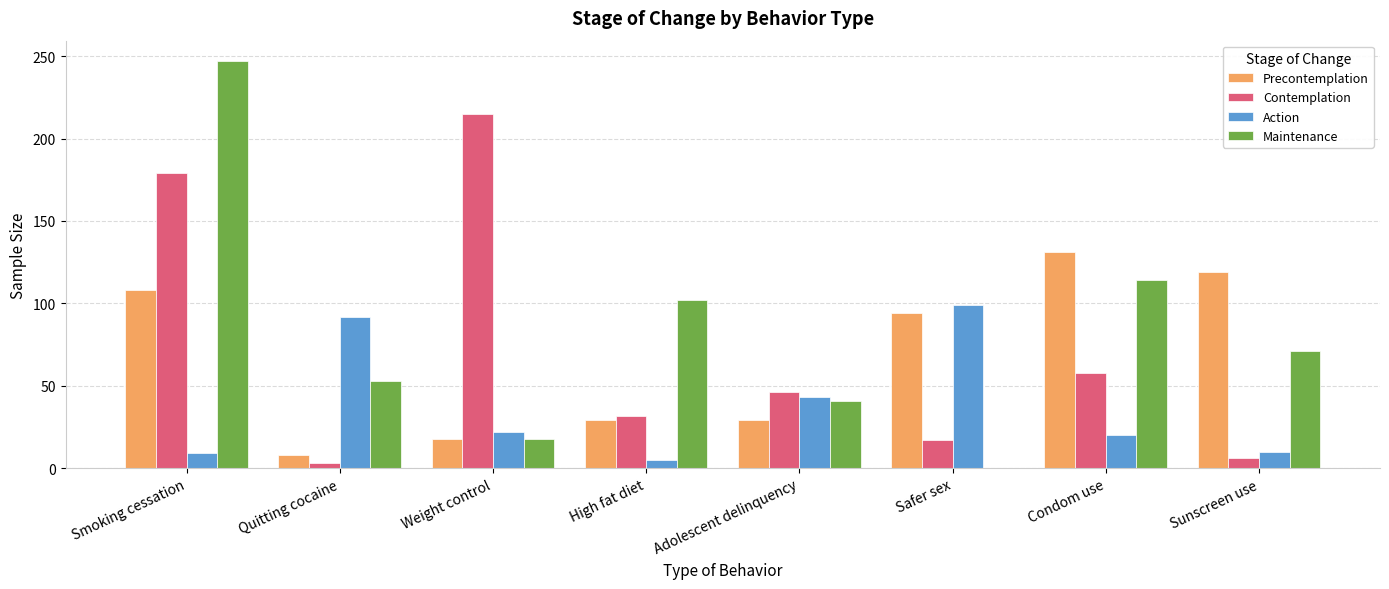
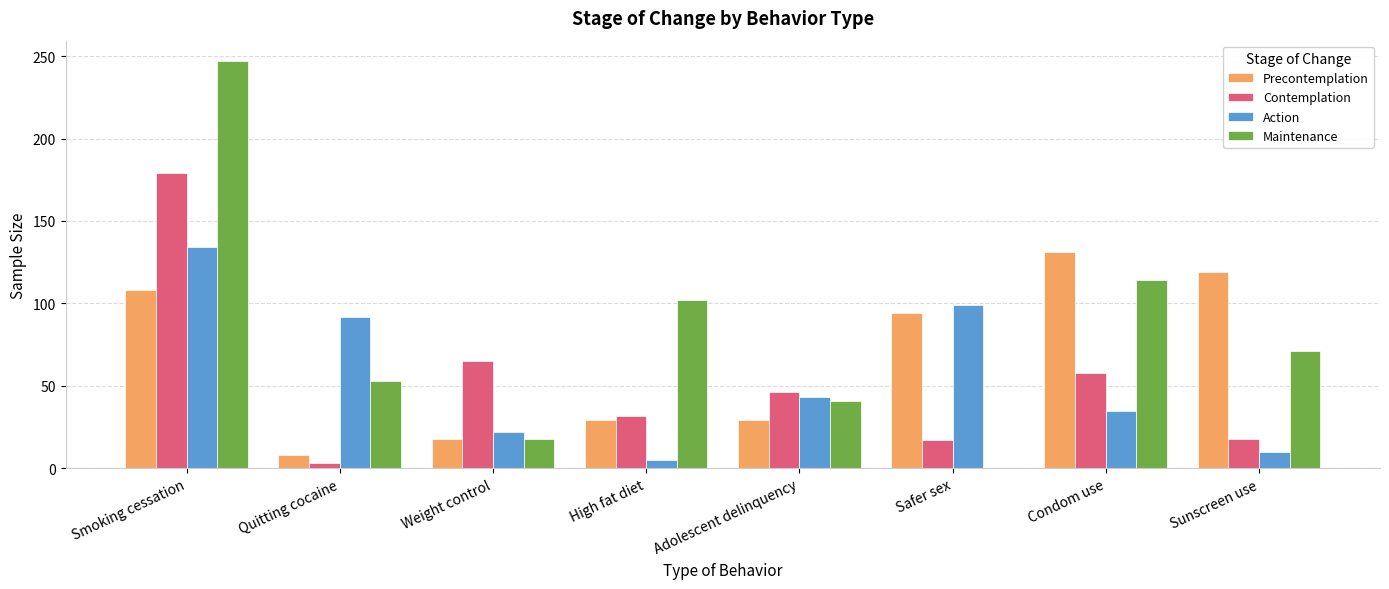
Action, Smoking cessation: 9 -> 134
Contemplation, Weight control: 215 -> 65
Action, Condom use: 20 -> 35
Contemplation, Sunscreen use: 6 -> 18
